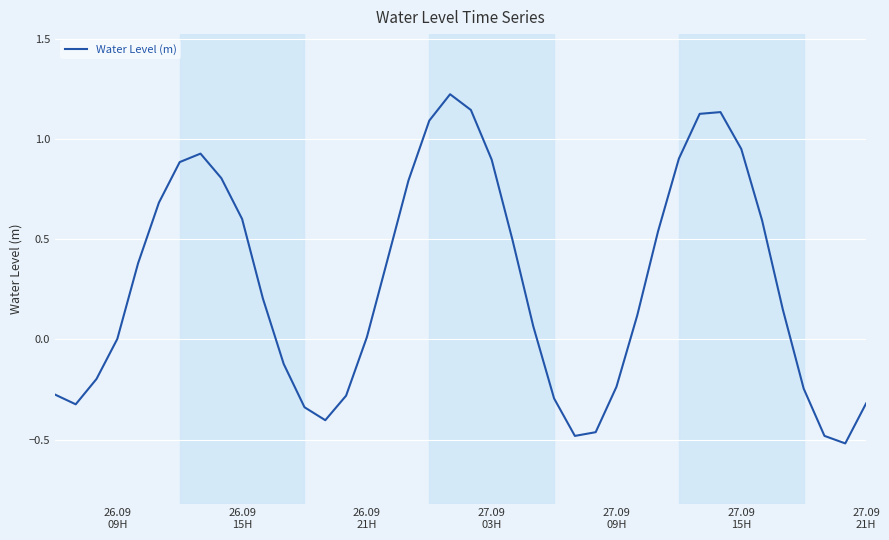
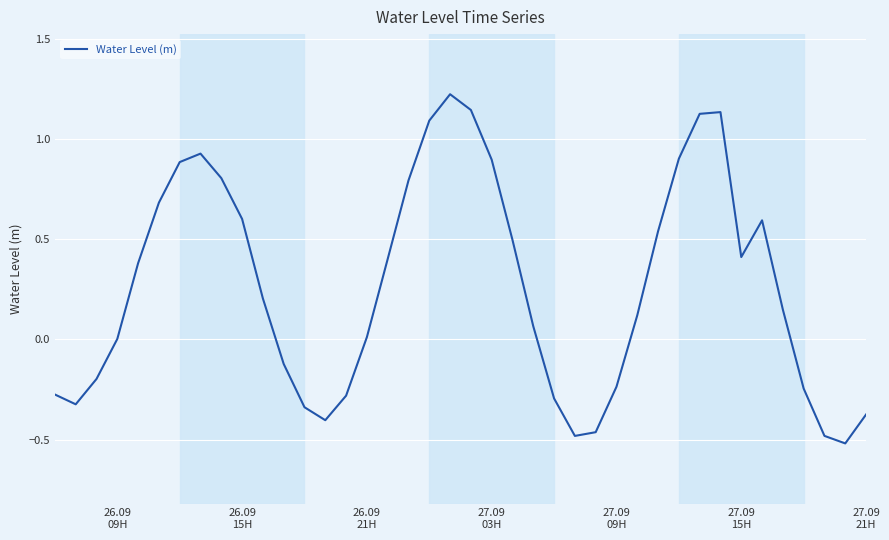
27.09 15H: 0.95 -> 0.41
27.09 21H: -0.32 -> -0.37
